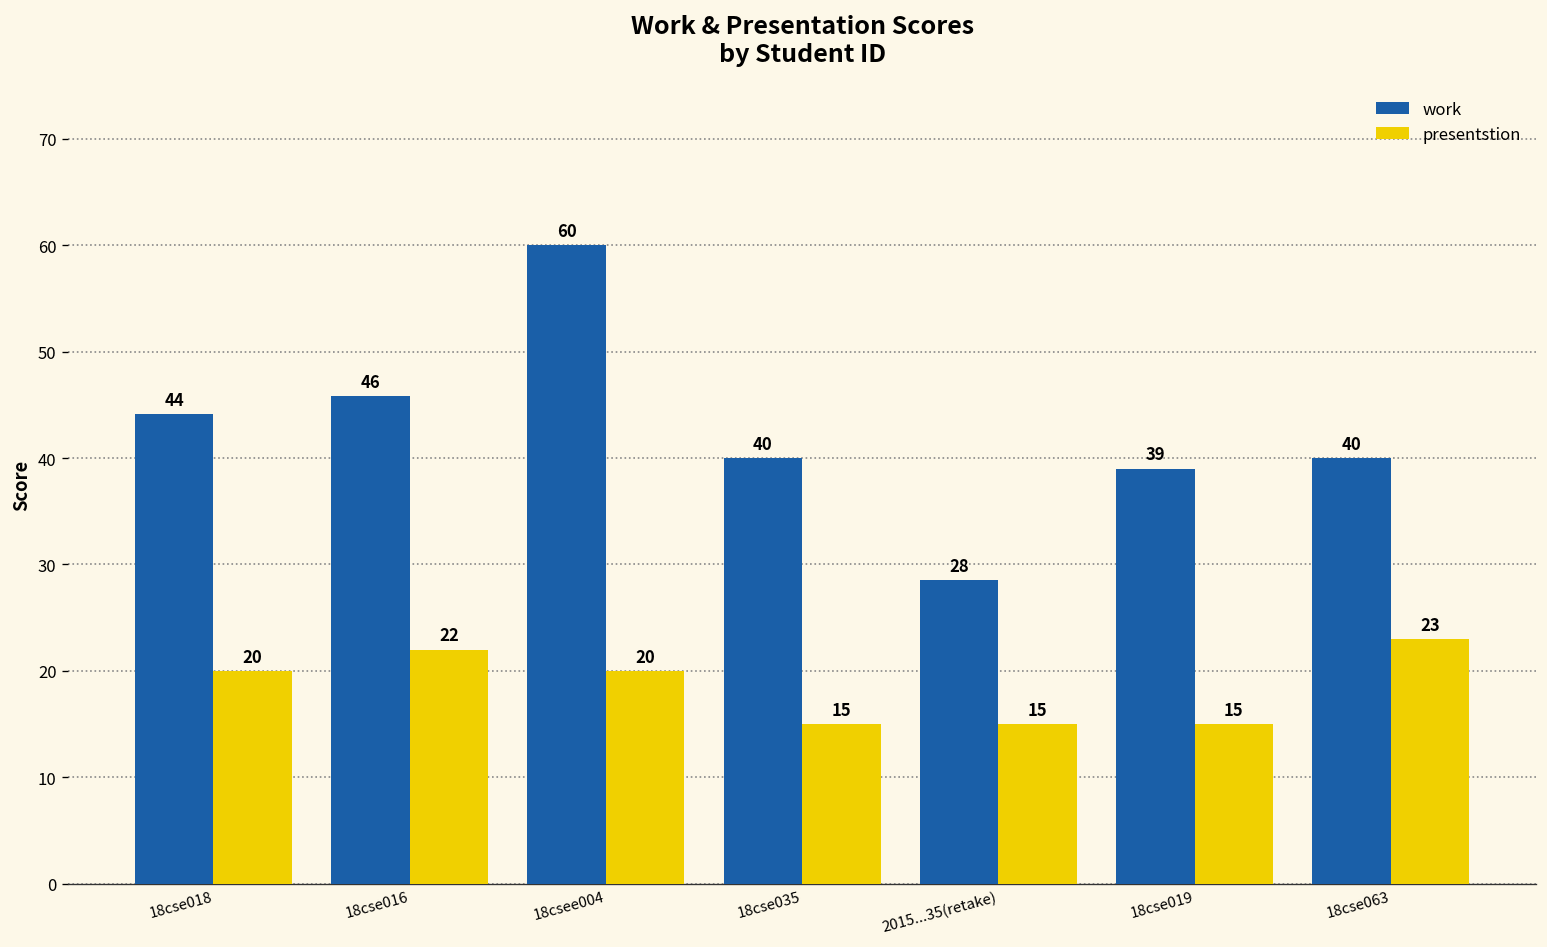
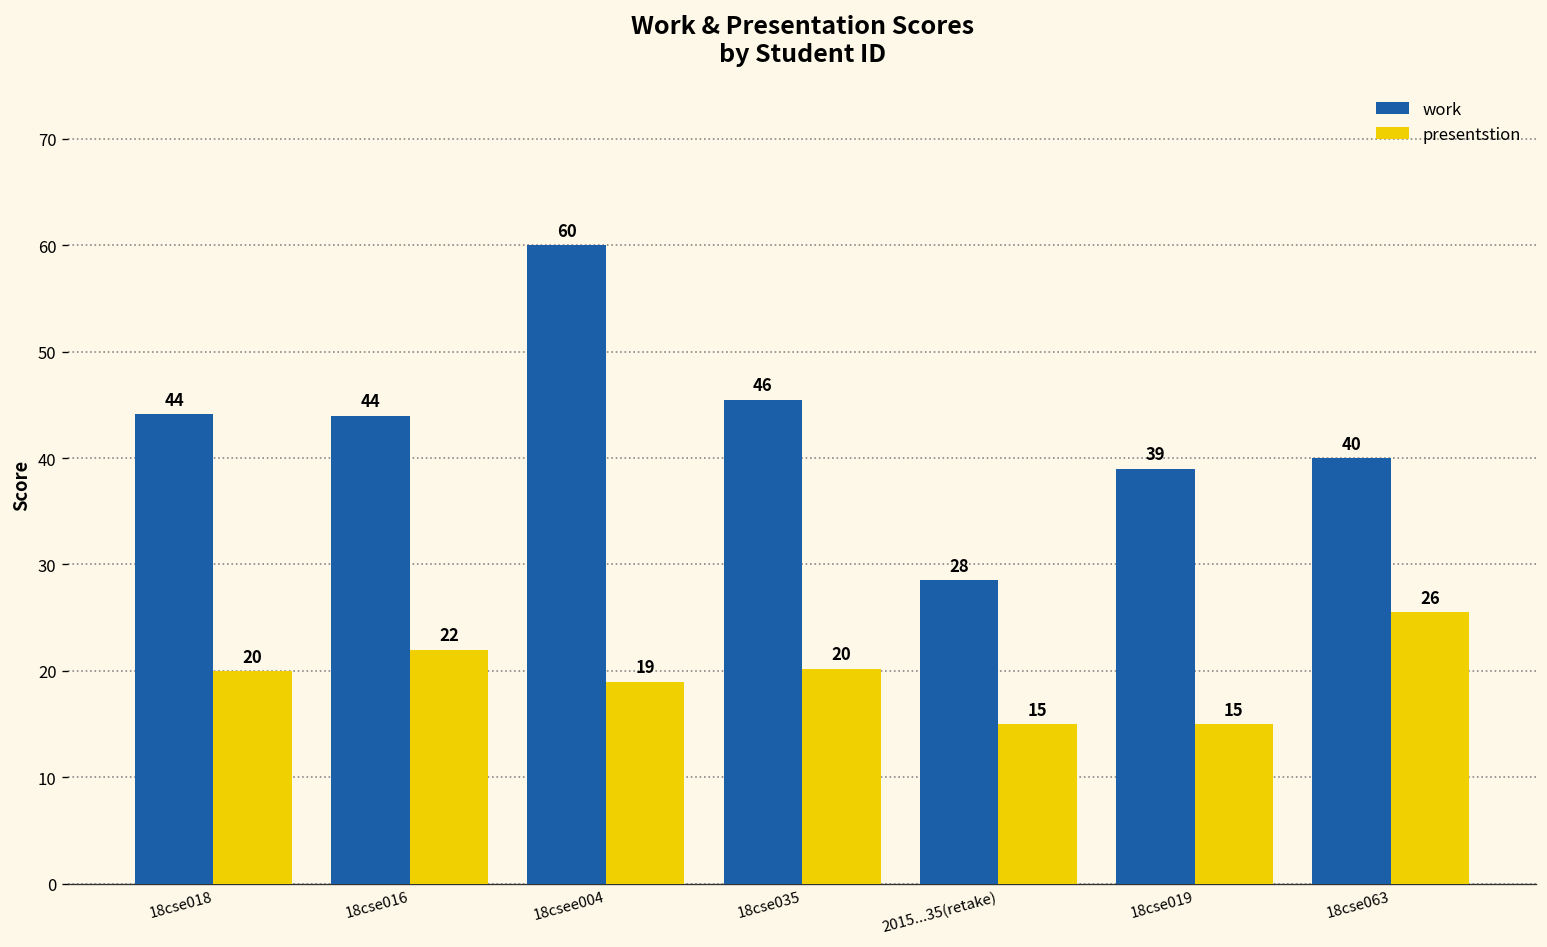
work, 18cse016: 46 -> 44
presentstion, 18csee004: 20 -> 19
work, 18cse035: 40 -> 46
presentstion, 18cse035: 15 -> 20
presentstion, 18cse063: 23 -> 26
